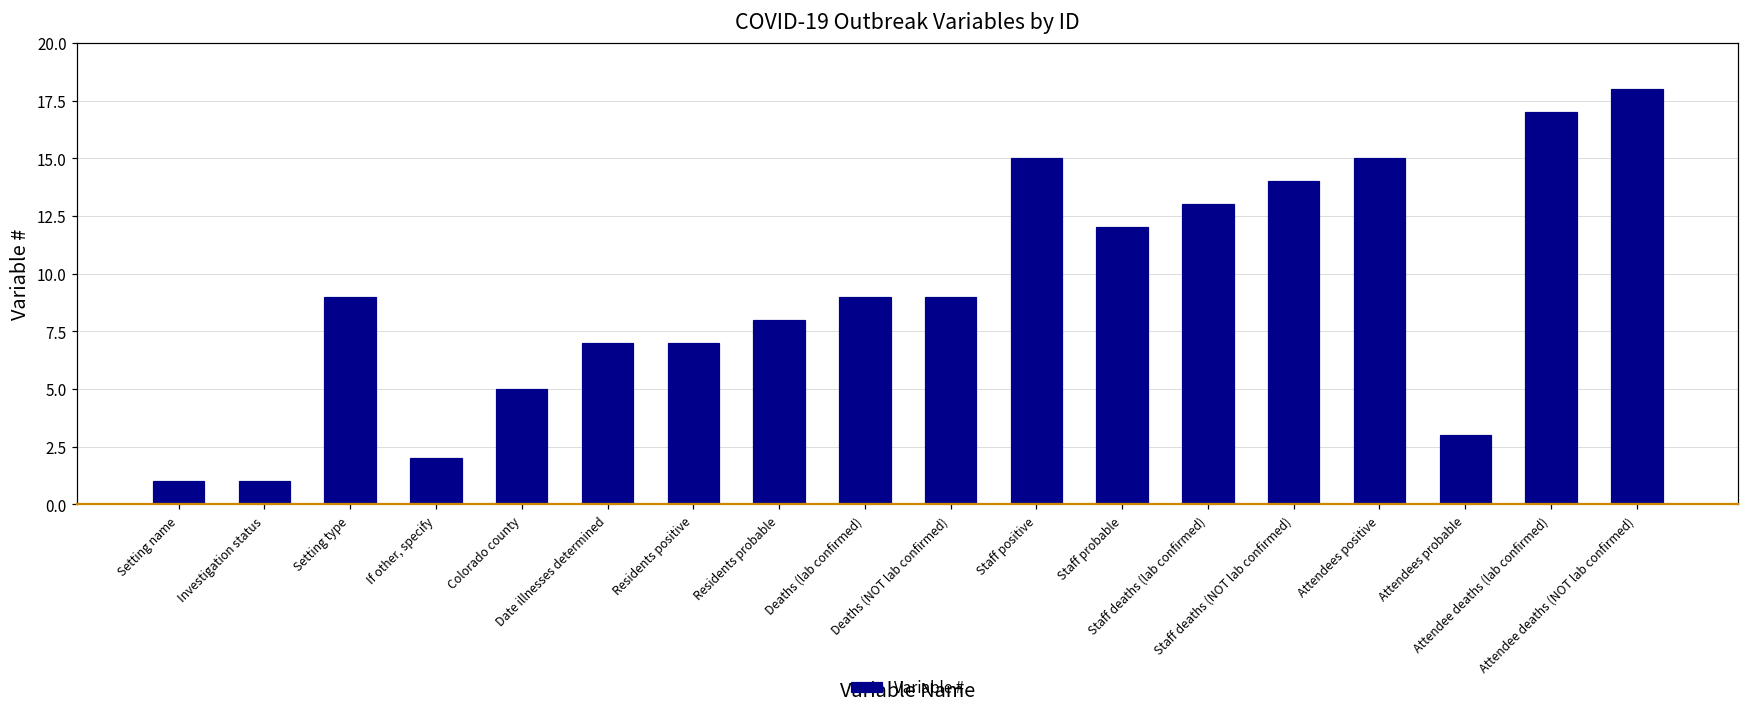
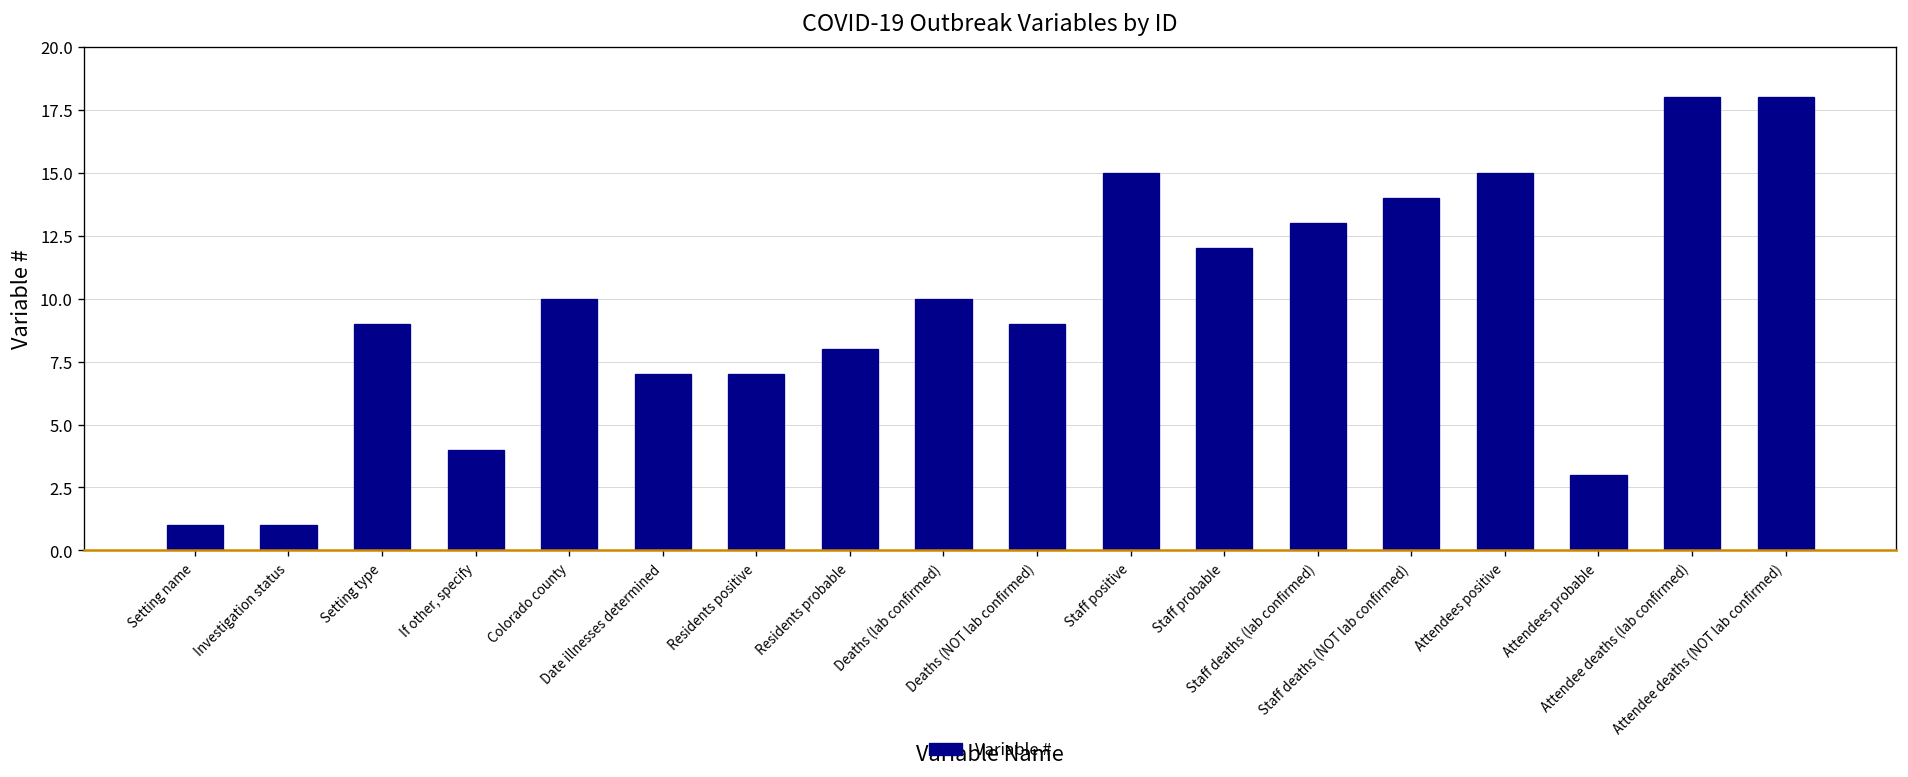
If other, specify: 2 -> 4
Colorado county: 5 -> 10
Deaths (lab confirmed): 9 -> 10
Attendee deaths (lab confirmed): 17 -> 18
